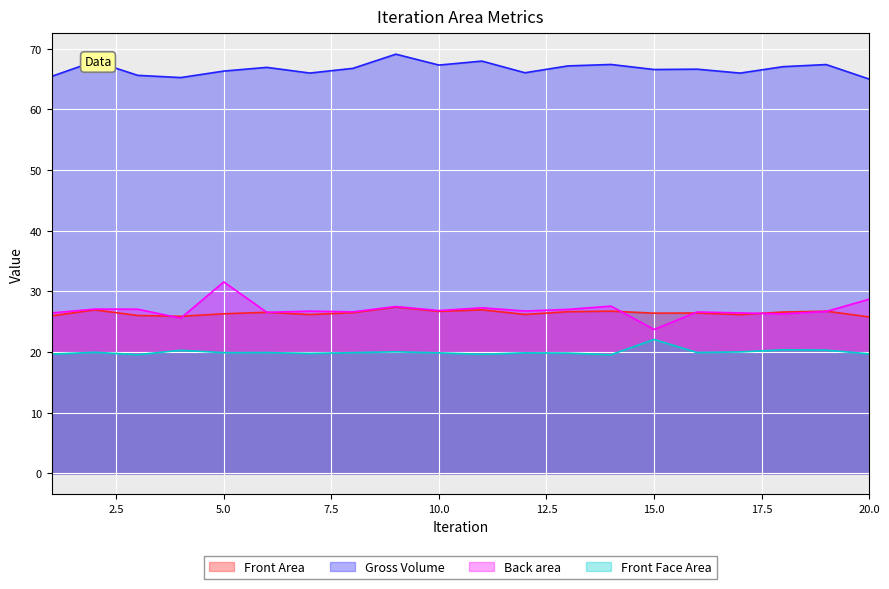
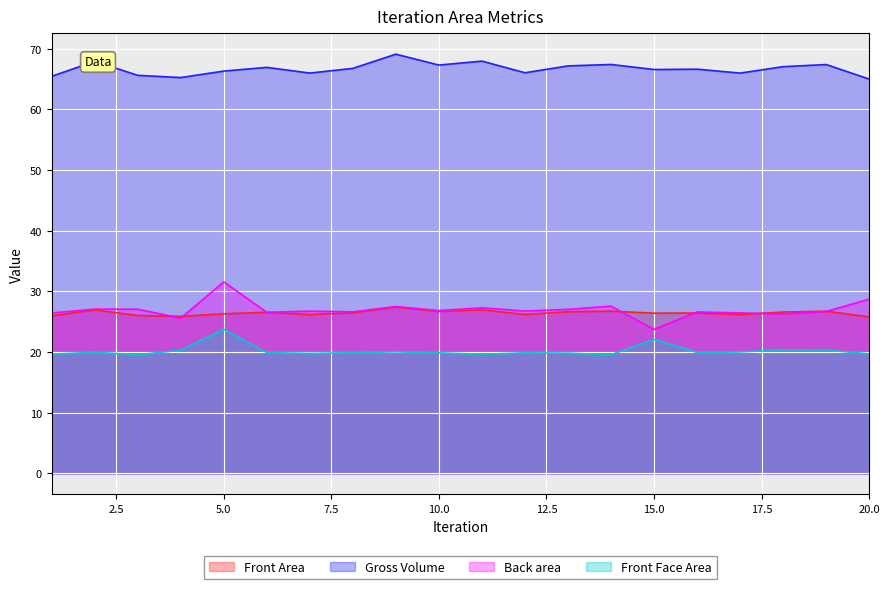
Front Face Area, 5.0: 20 -> 24
